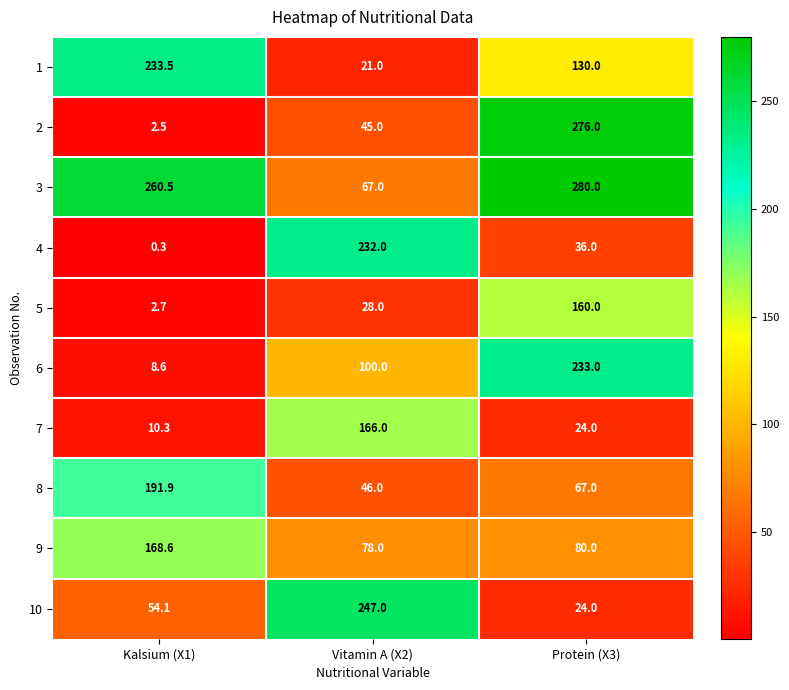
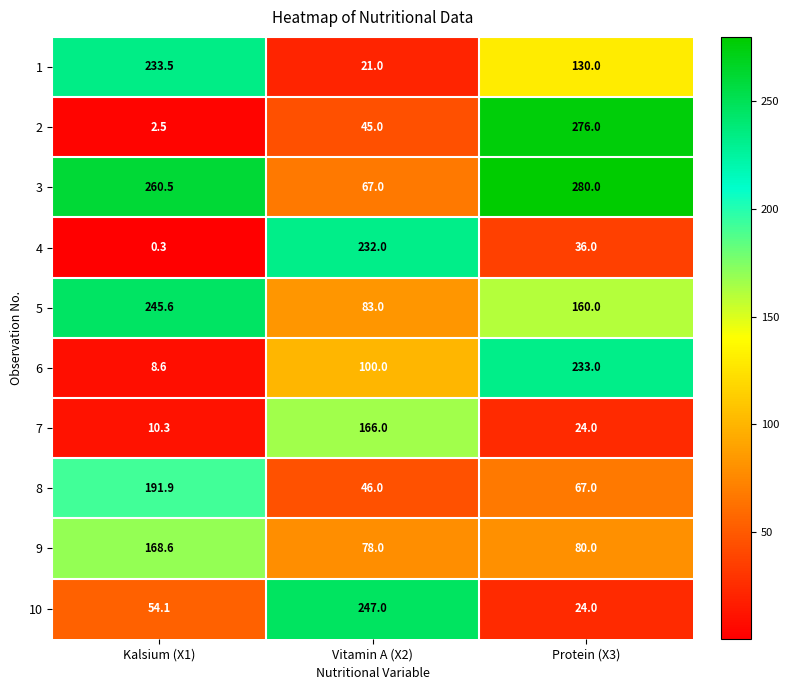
5, Kalsium (X1): 2.7 -> 245.6
5, Vitamin A (X2): 28.0 -> 83.0
